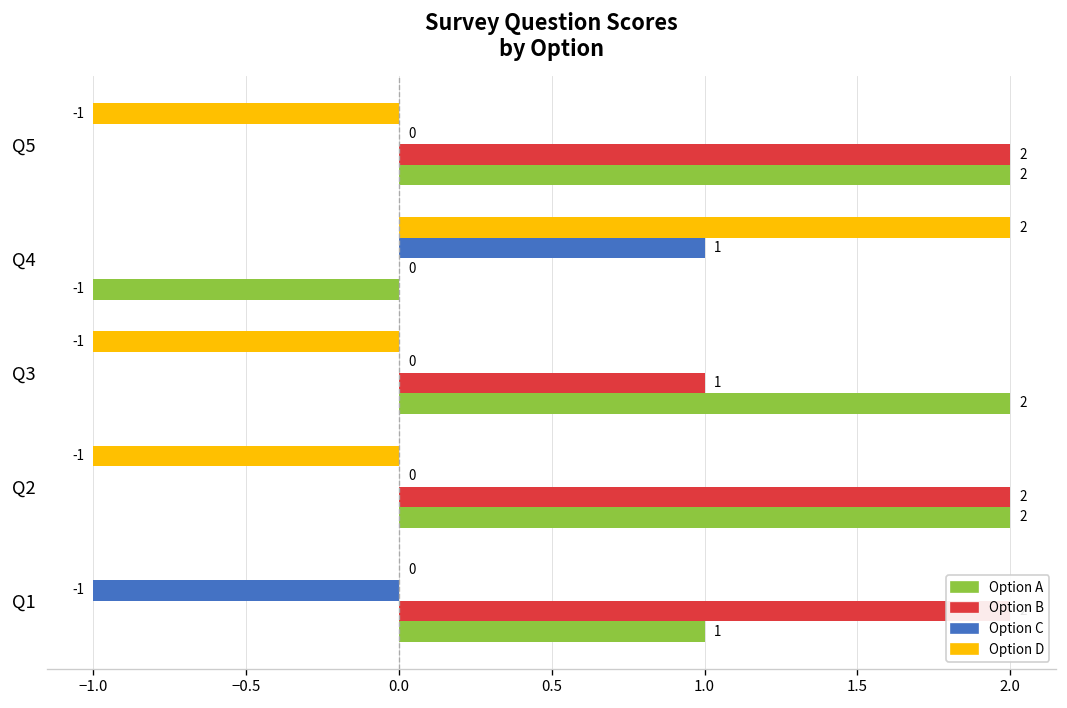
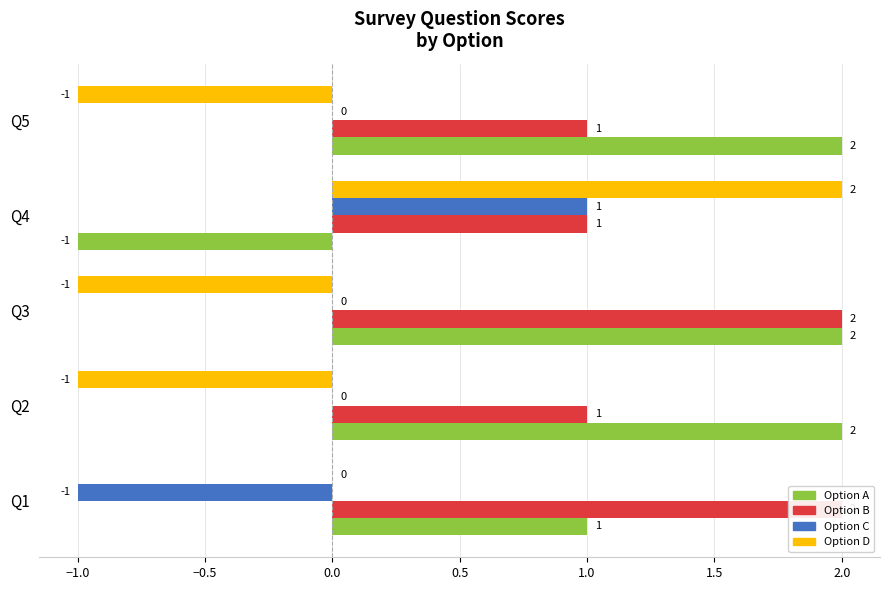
Option B, Q5: 2 -> 1
Option B, Q4: 0 -> 1
Option B, Q3: 1 -> 2
Option B, Q2: 2 -> 1
